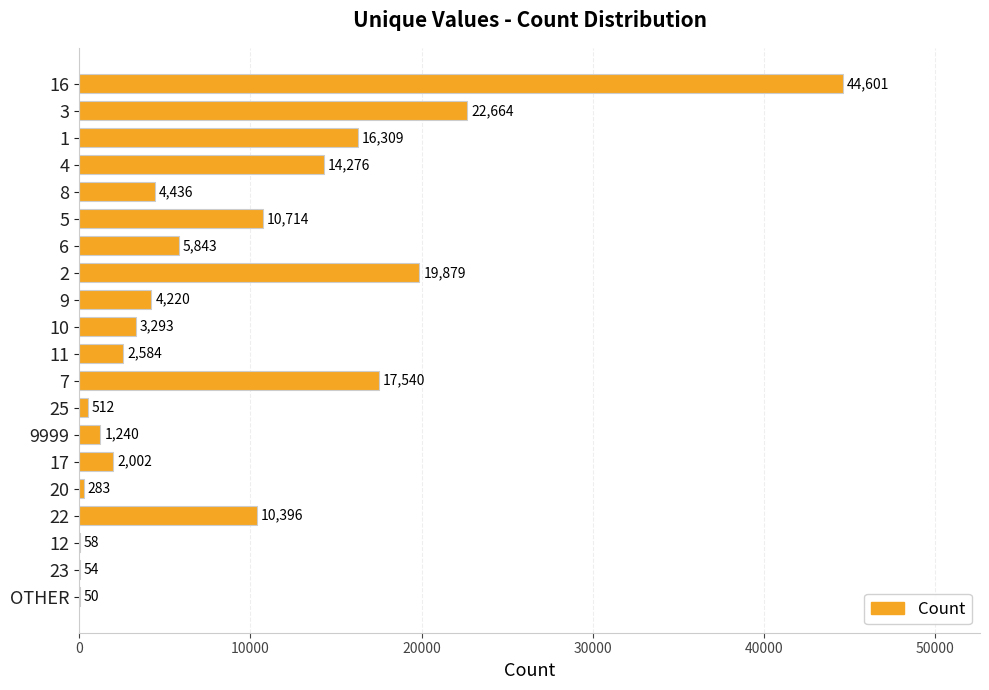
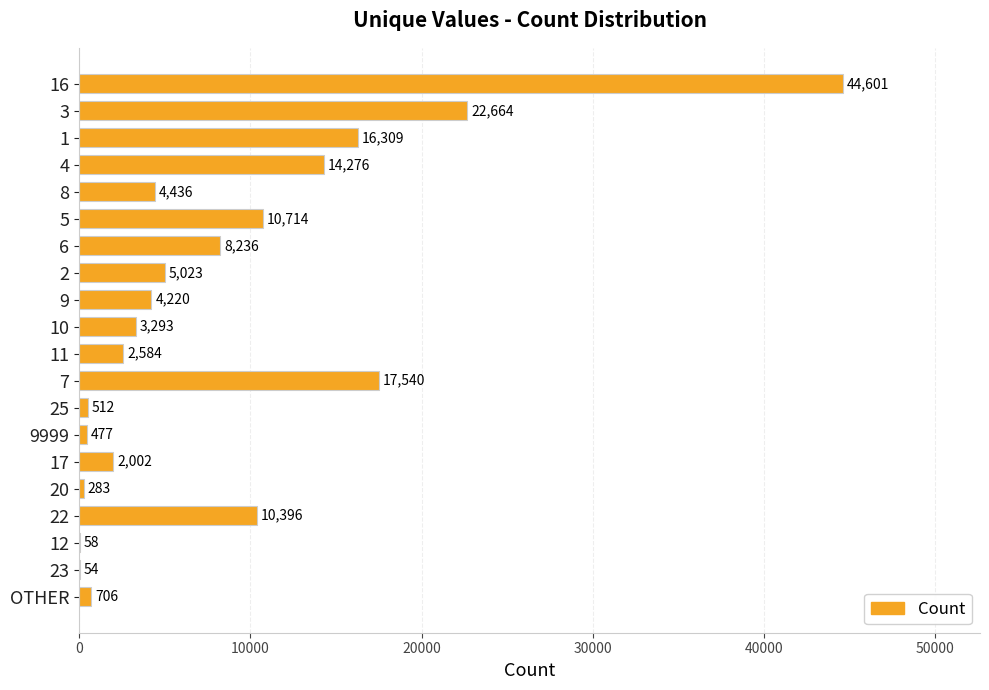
6: 5,843 -> 8,236
2: 19,879 -> 5,023
9999: 1,240 -> 477
OTHER: 50 -> 706
